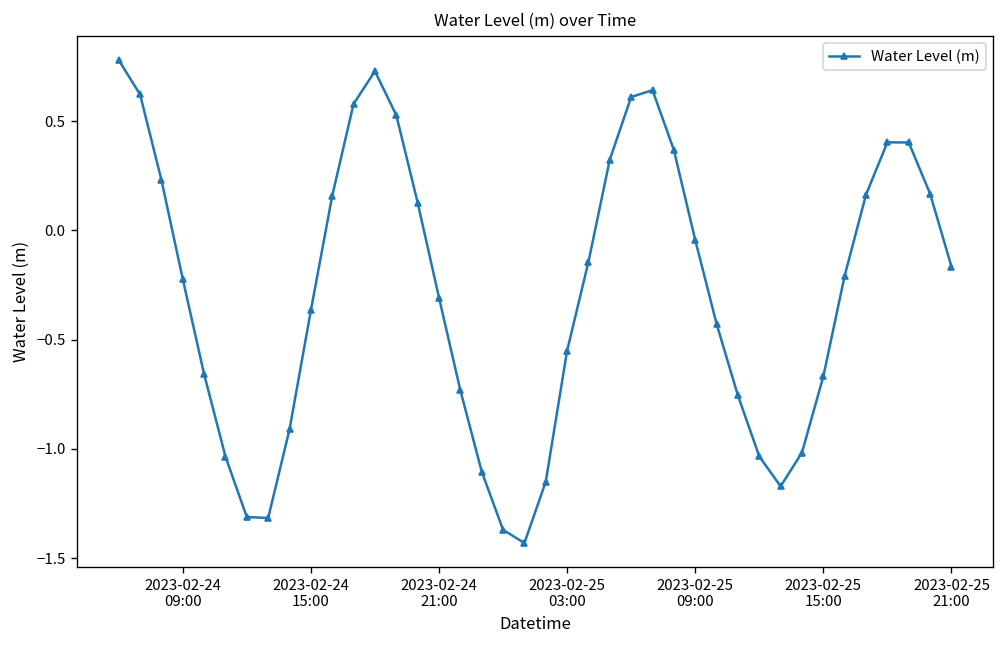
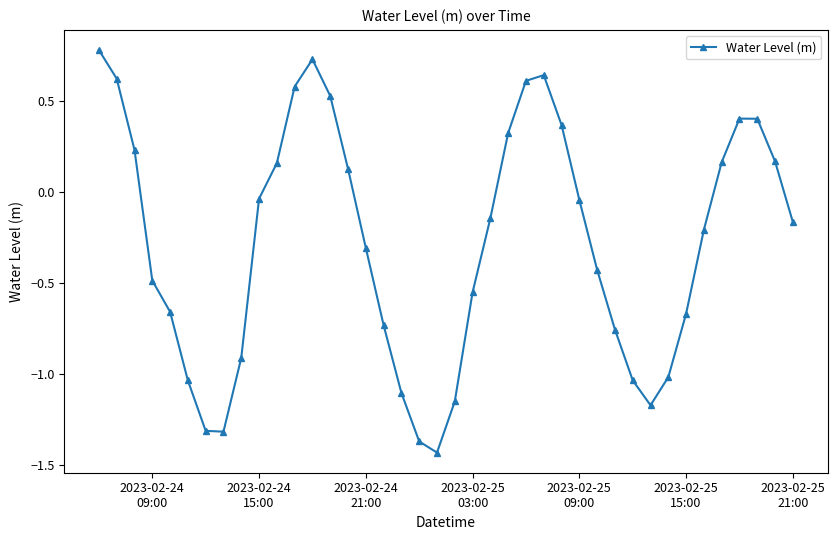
2023-02-24 09:00: -0.22 -> -0.49
2023-02-24 15:00: -0.37 -> -0.04
